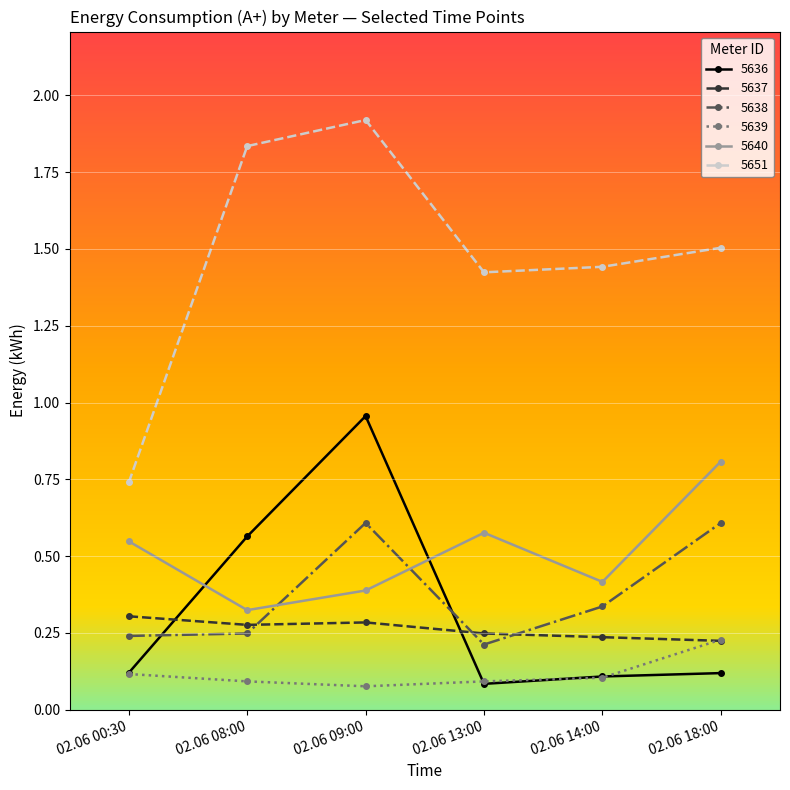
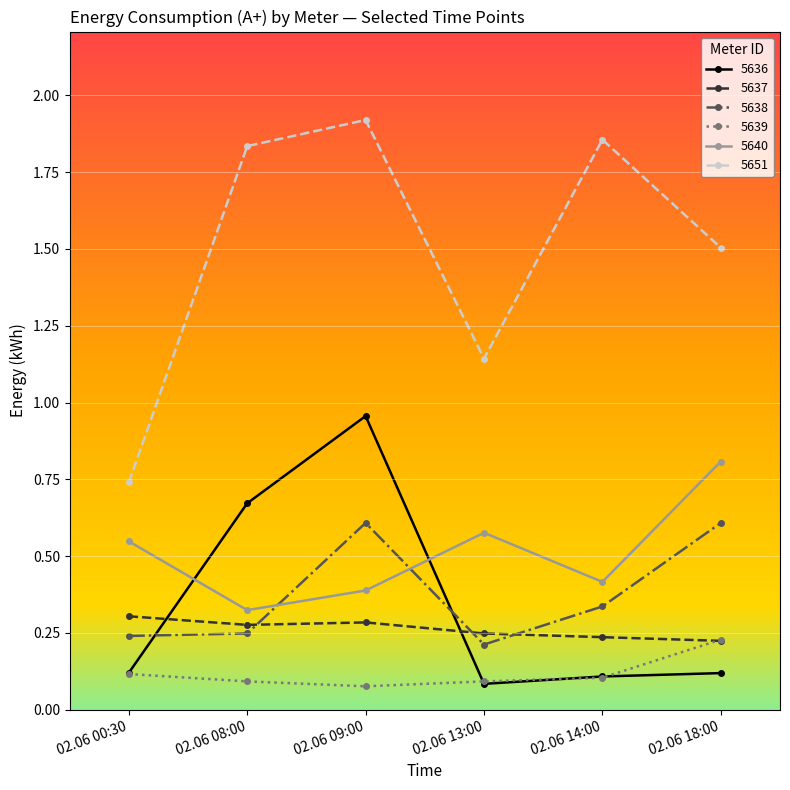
5636, 02.06 08:00: 0.56 -> 0.67
5651, 02.06 13:00: 1.42 -> 1.14
5651, 02.06 14:00: 1.44 -> 1.86
